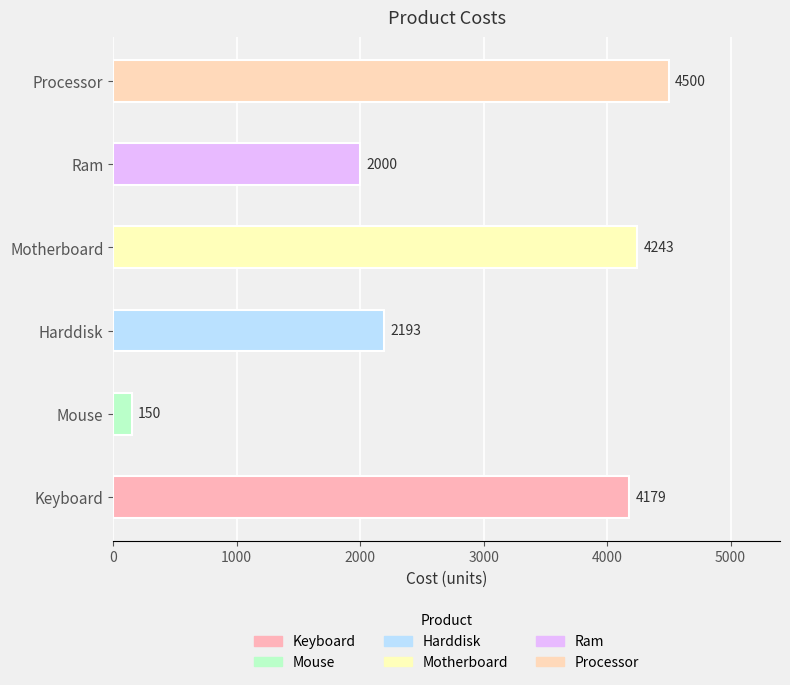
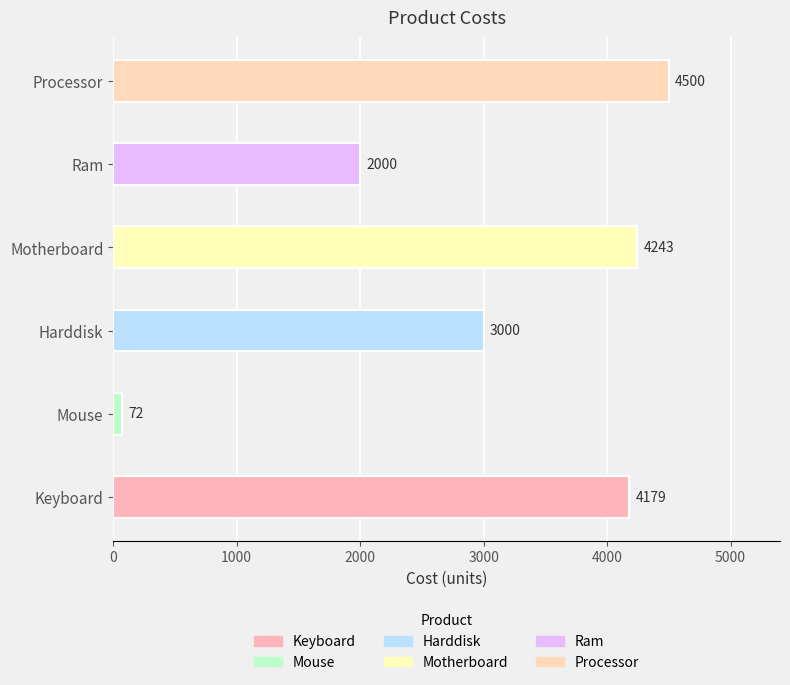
Harddisk: 2193 -> 3000
Mouse: 150 -> 72
